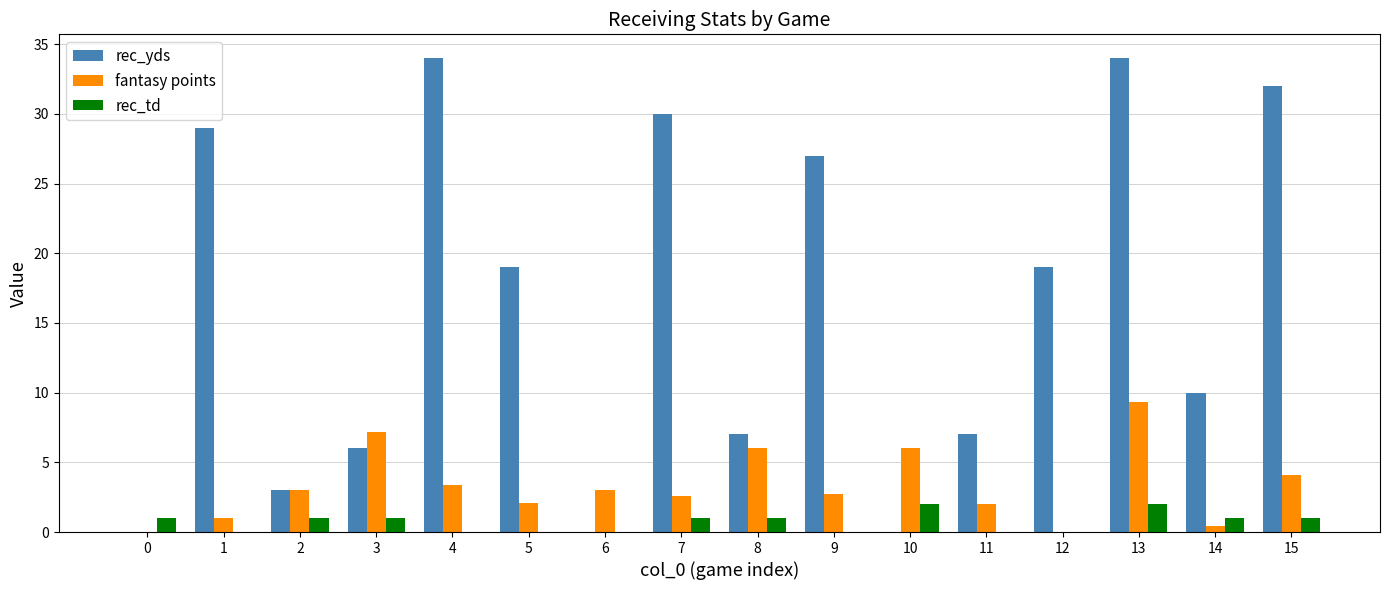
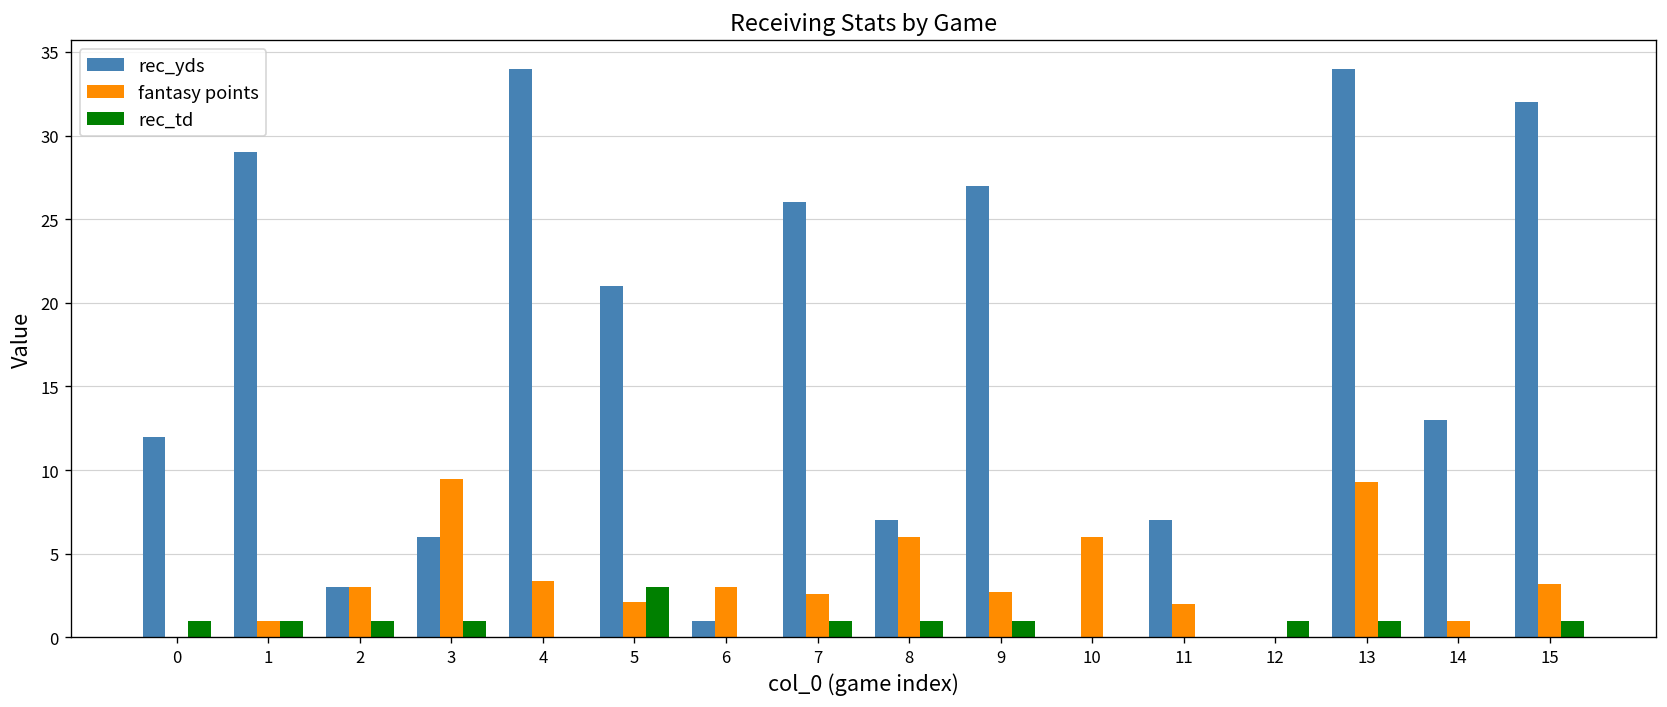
rec_yds, 0: 0 -> 12
rec_td, 1: 0 -> 1
fantasy points, 3: 7.2 -> 9.5
rec_yds, 5: 19 -> 21
rec_td, 5: 0 -> 3
rec_yds, 6: 0 -> 1
rec_yds, 7: 30 -> 26
rec_td, 9: 0 -> 1
rec_td, 10: 2 -> 0
rec_yds, 12: 19 -> 0
rec_td, 12: 0 -> 1
rec_td, 13: 2 -> 1
rec_yds, 14: 10 -> 13
fantasy points, 14: 0.4 -> 1.0
rec_td, 14: 1 -> 0
fantasy points, 15: 4.1 -> 3.2
